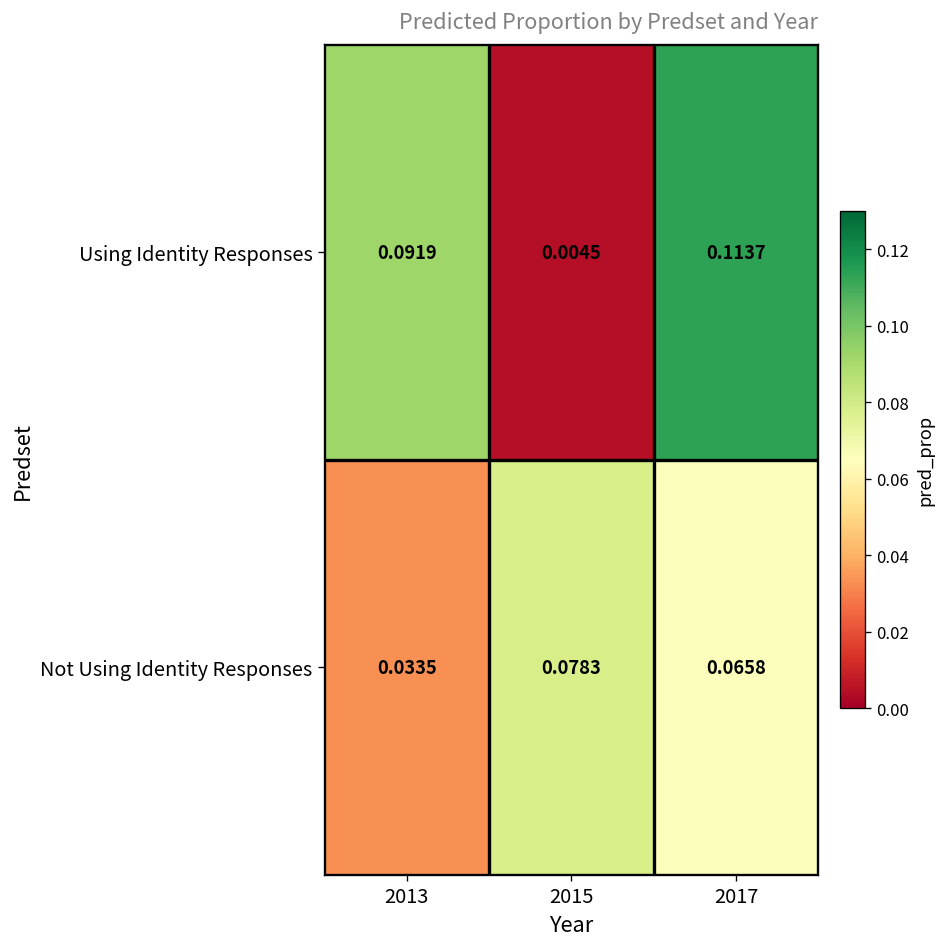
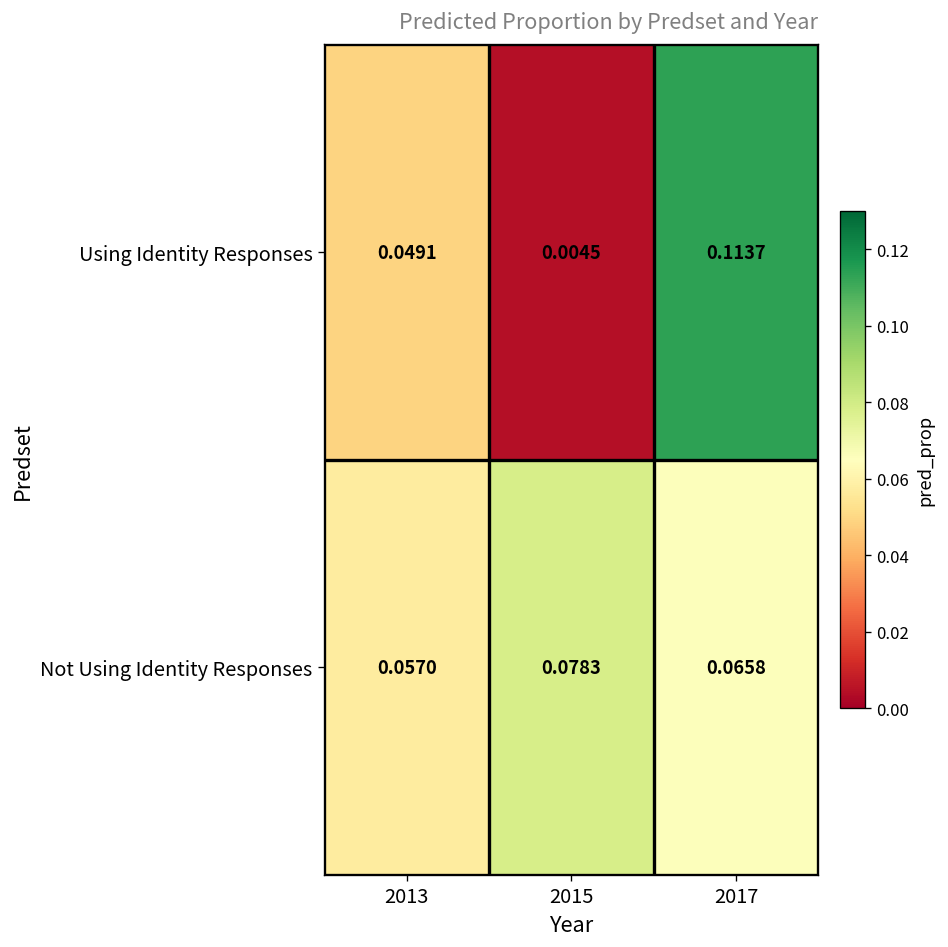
Using Identity Responses, 2013: 0.0919 -> 0.0491
Not Using Identity Responses, 2013: 0.0335 -> 0.0570
